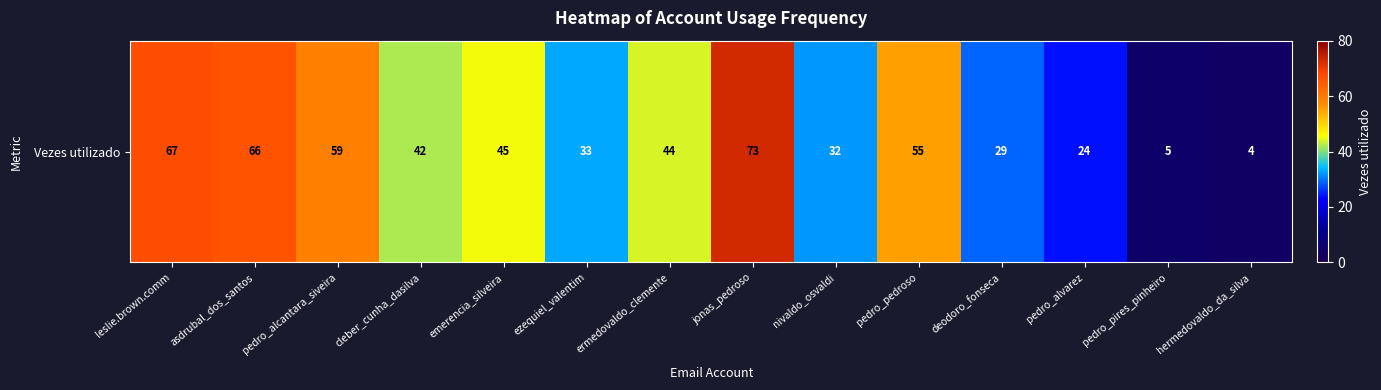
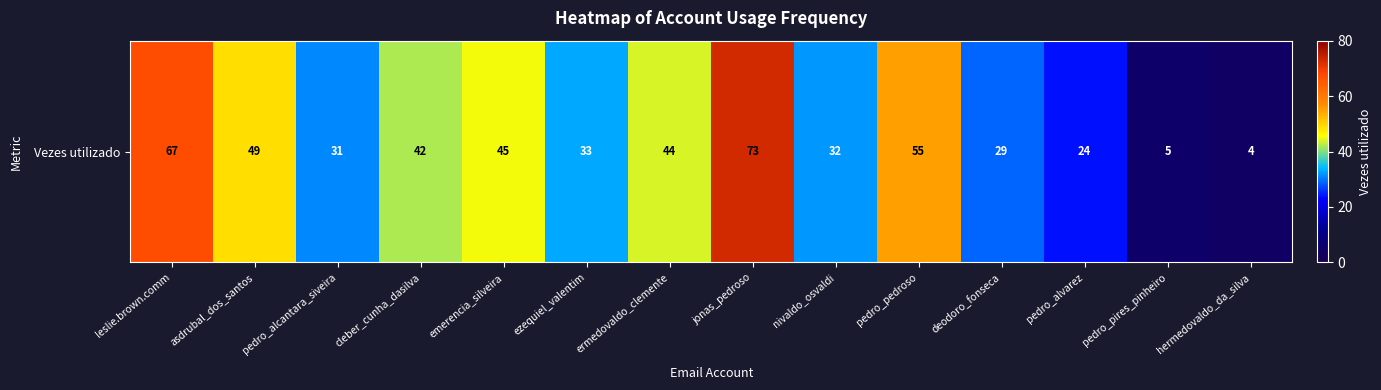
Vezes utilizado, asdrubal_dos_santos: 66 -> 49
Vezes utilizado, pedro_alcantara_siveira: 59 -> 31
